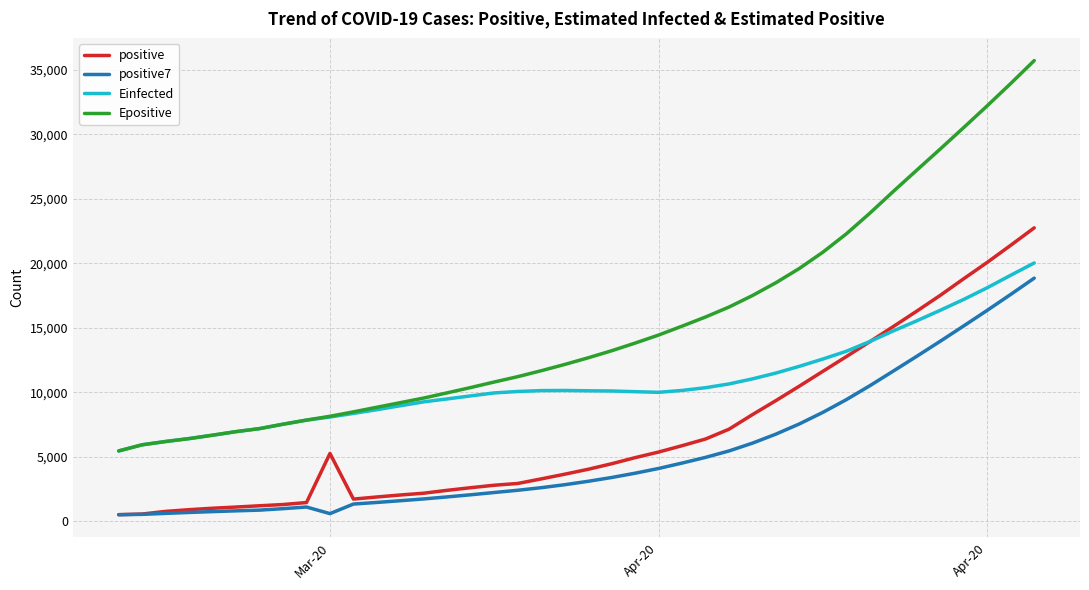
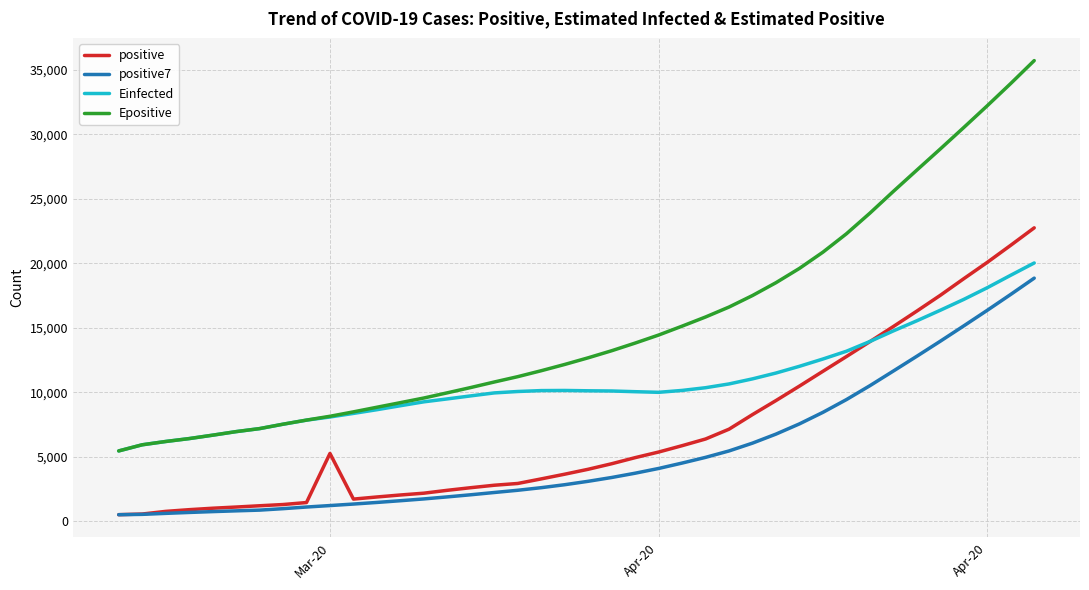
positive7, Mar-20: 600 -> 1,200
